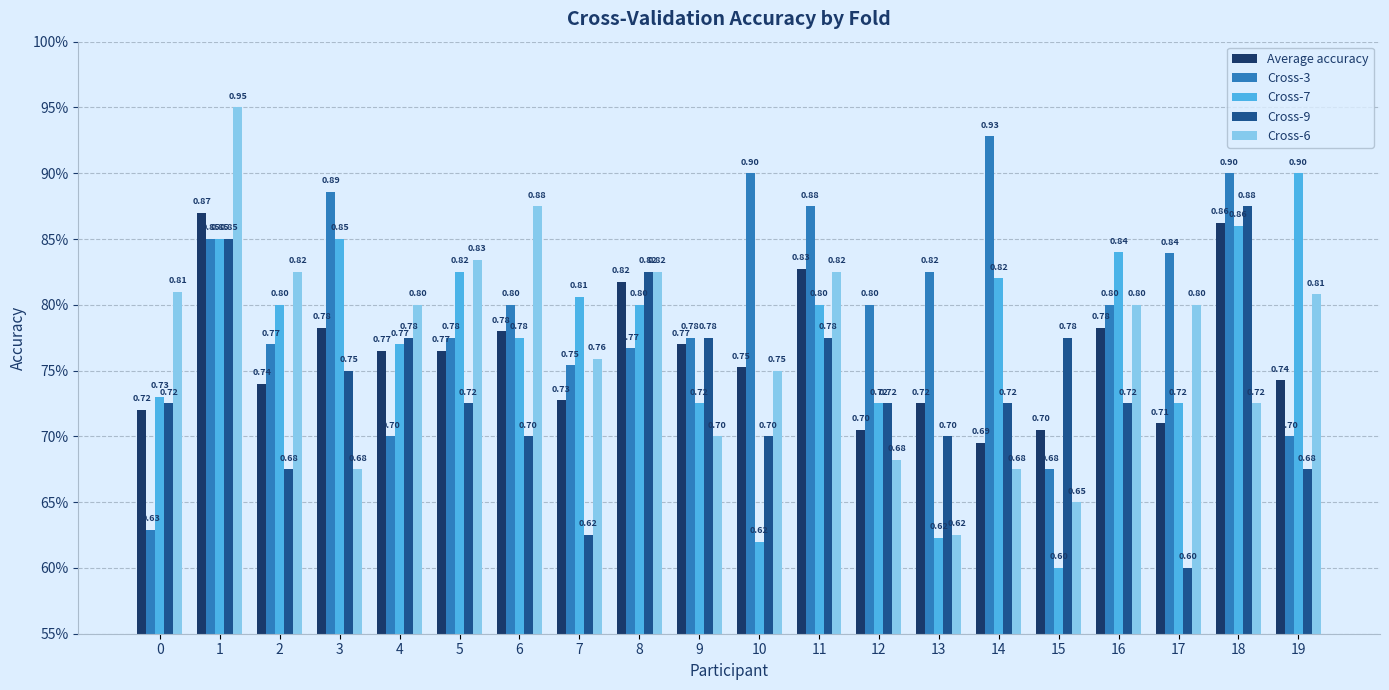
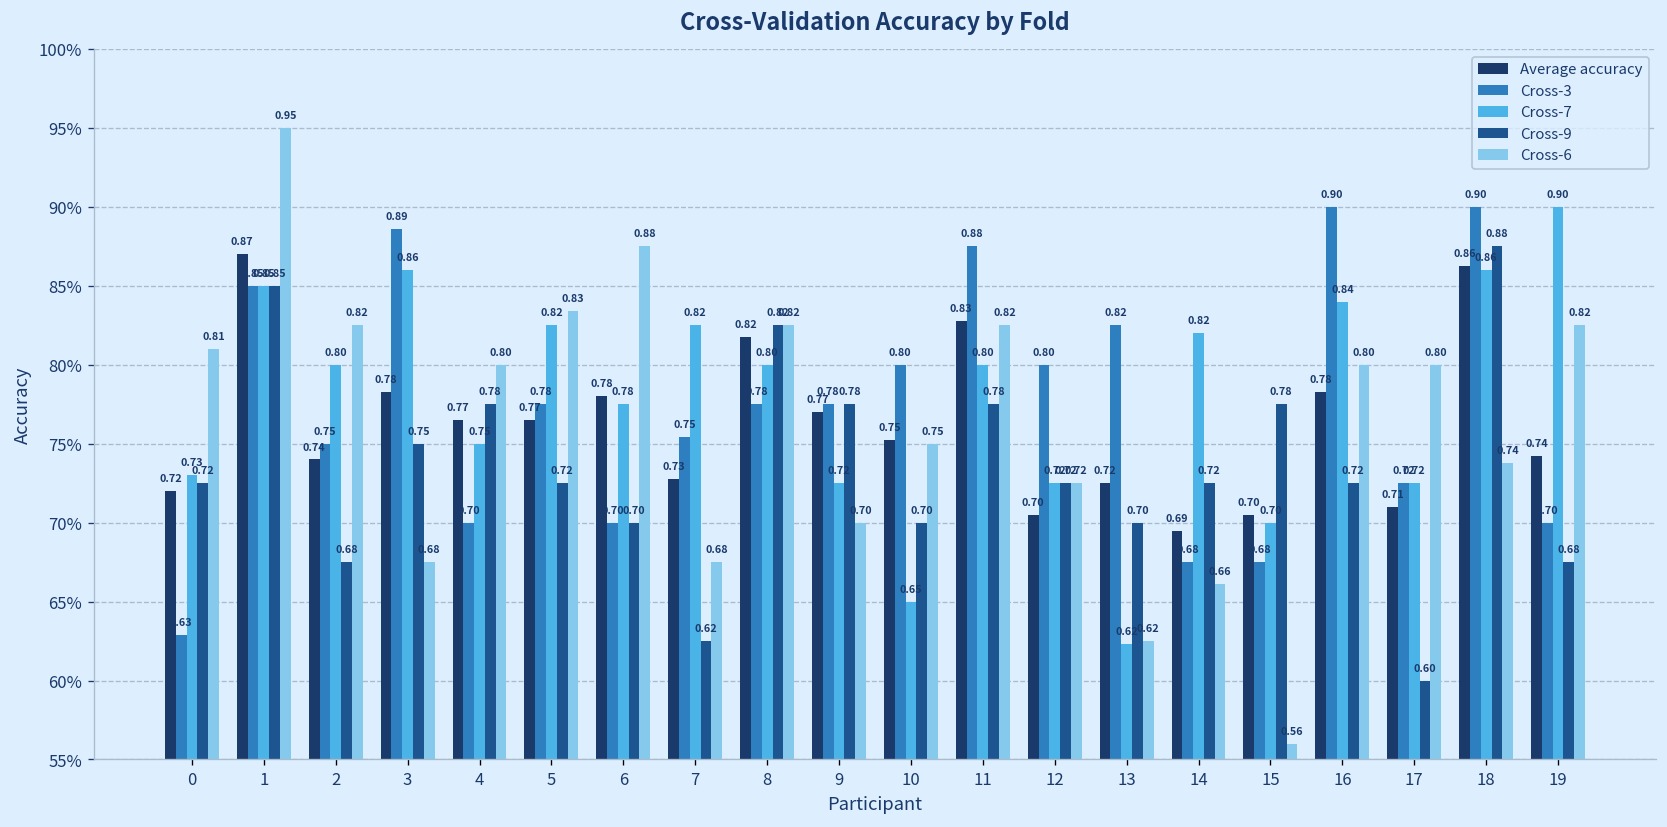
Cross-3, 2: 0.77 -> 0.75
Cross-7, 3: 0.85 -> 0.86
Cross-7, 4: 0.77 -> 0.75
Cross-3, 6: 0.80 -> 0.70
Cross-7, 7: 0.81 -> 0.82
Cross-6, 7: 0.76 -> 0.68
Cross-3, 8: 0.77 -> 0.78
Cross-3, 10: 0.90 -> 0.80
Cross-7, 10: 0.62 -> 0.65
Cross-6, 12: 0.68 -> 0.72
Cross-3, 14: 0.93 -> 0.68
Cross-6, 14: 0.68 -> 0.66
Cross-7, 15: 0.60 -> 0.70
Cross-6, 15: 0.65 -> 0.56
Cross-3, 16: 0.80 -> 0.90
Cross-3, 17: 0.84 -> 0.72
Cross-6, 18: 0.72 -> 0.74
Cross-6, 19: 0.81 -> 0.82
